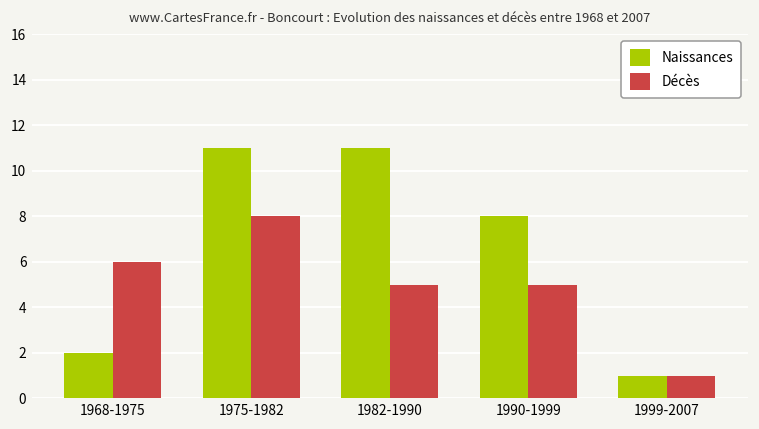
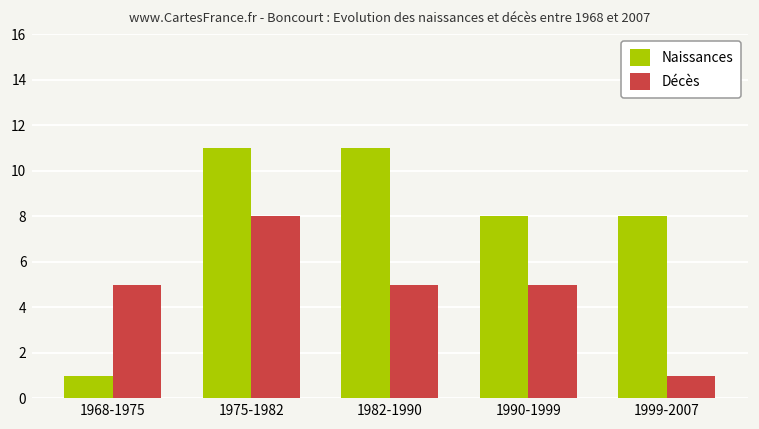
Naissances, 1968-1975: 2 -> 1
Décès, 1968-1975: 6 -> 5
Naissances, 1999-2007: 1 -> 8
